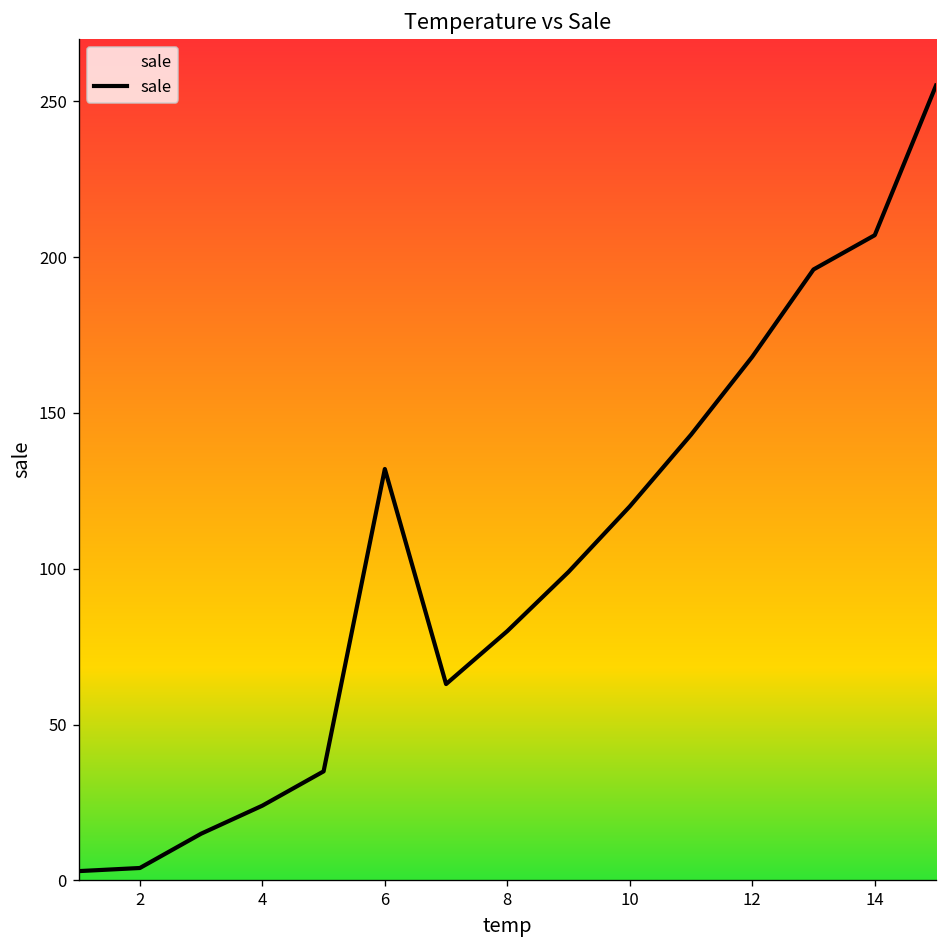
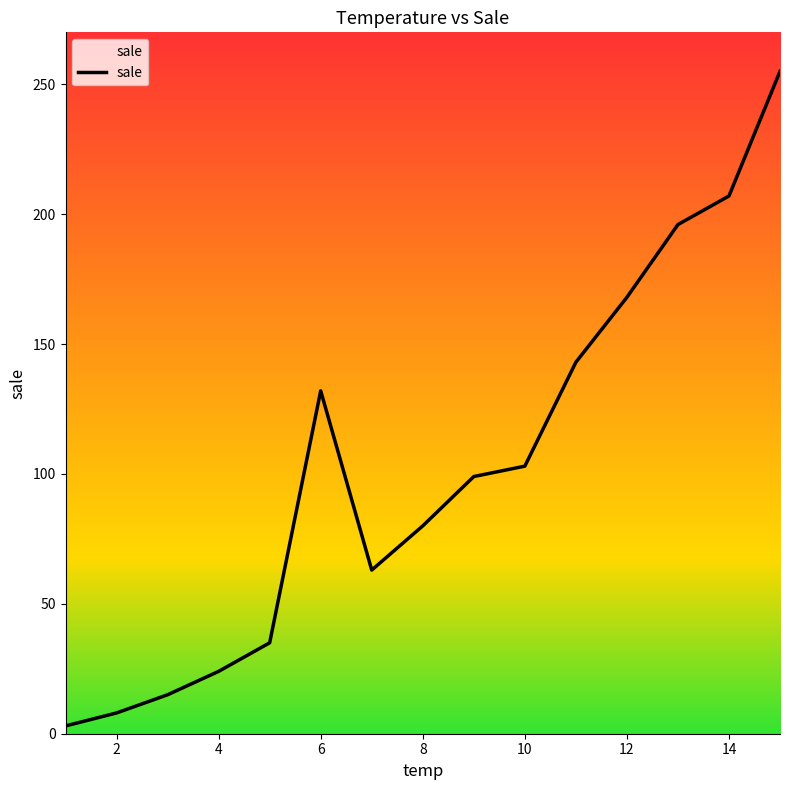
2: 4 -> 8
10: 120 -> 103
